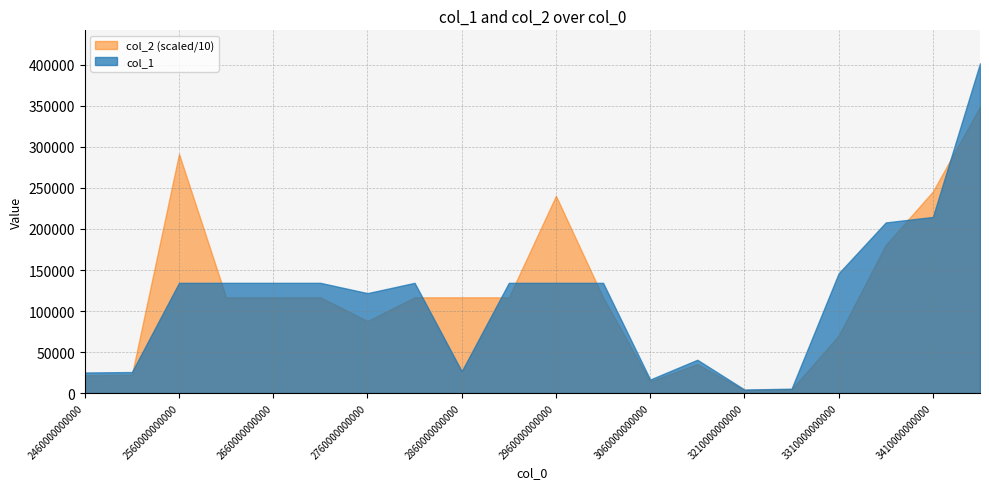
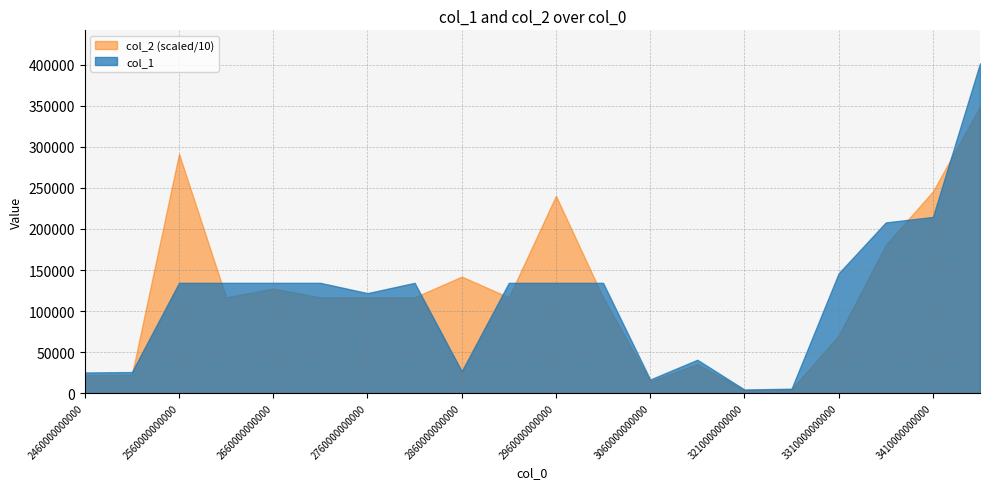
col_2 (scaled/10), 2660000000000: 120000 -> 130000
col_2 (scaled/10), 2760000000000: 90000 -> 120000
col_2 (scaled/10), 2860000000000: 120000 -> 140000
